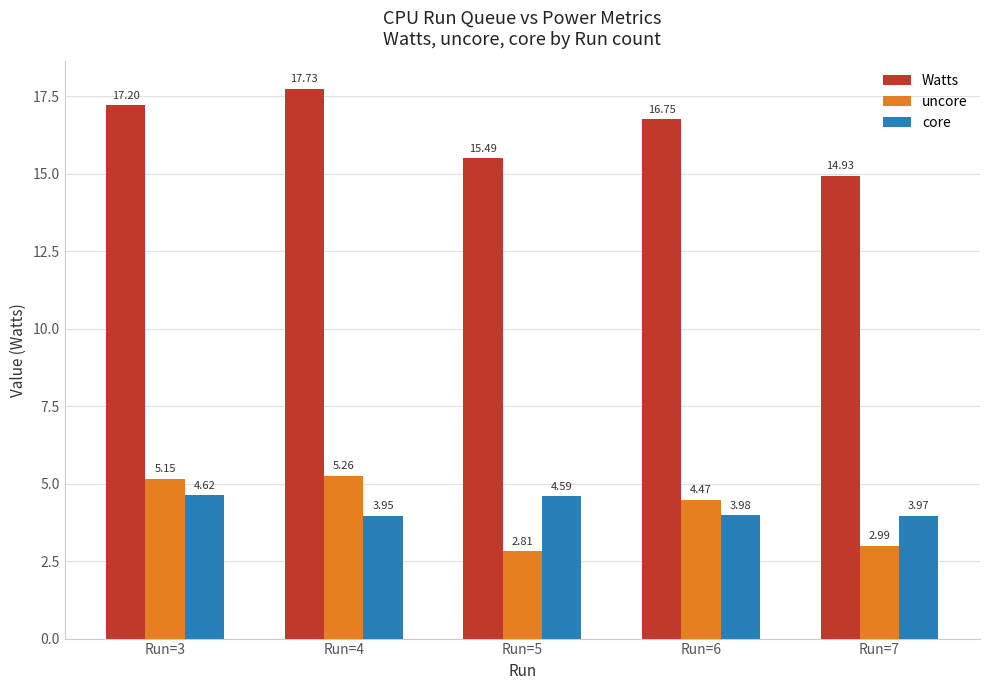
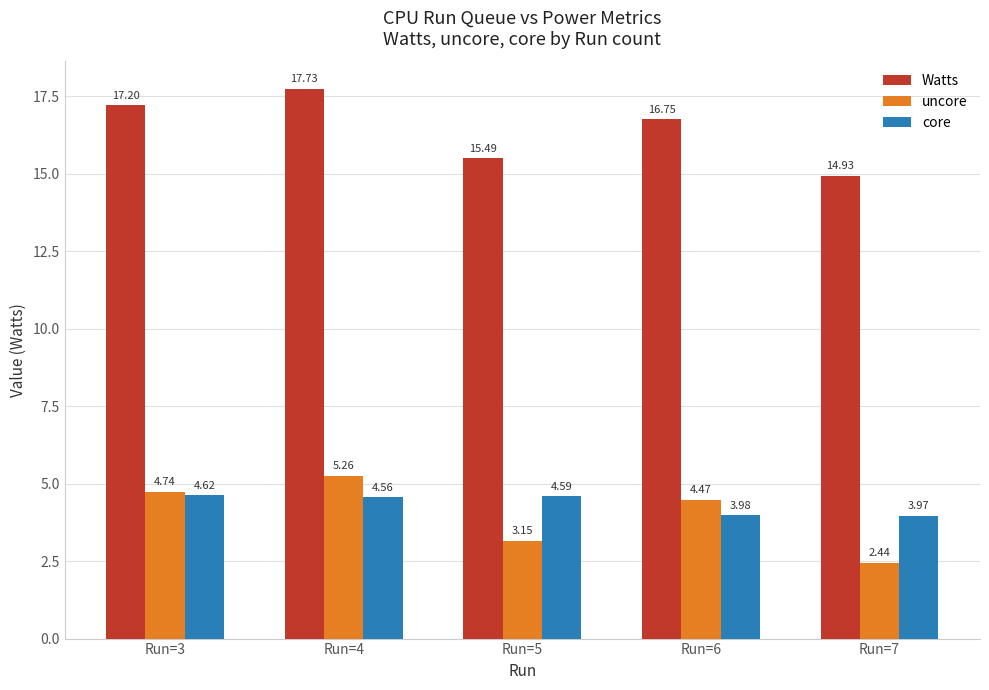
uncore, Run=3: 5.15 -> 4.74
core, Run=4: 3.95 -> 4.56
uncore, Run=5: 2.81 -> 3.15
uncore, Run=7: 2.99 -> 2.44
